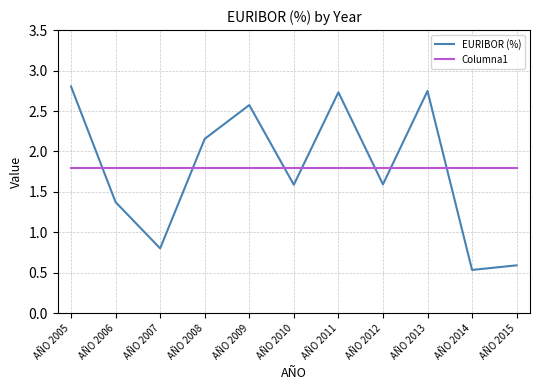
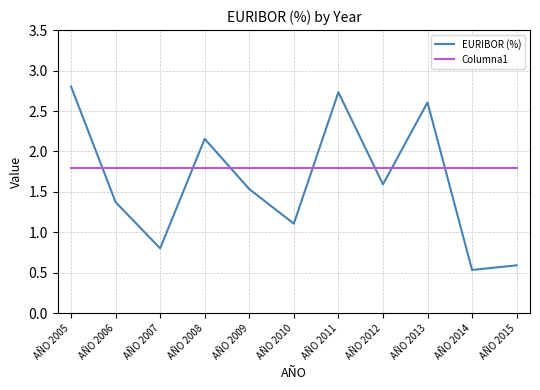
EURIBOR (%), AÑO 2009: 2.6 -> 1.5
EURIBOR (%), AÑO 2010: 1.6 -> 1.1
EURIBOR (%), AÑO 2013: 2.7 -> 2.6
